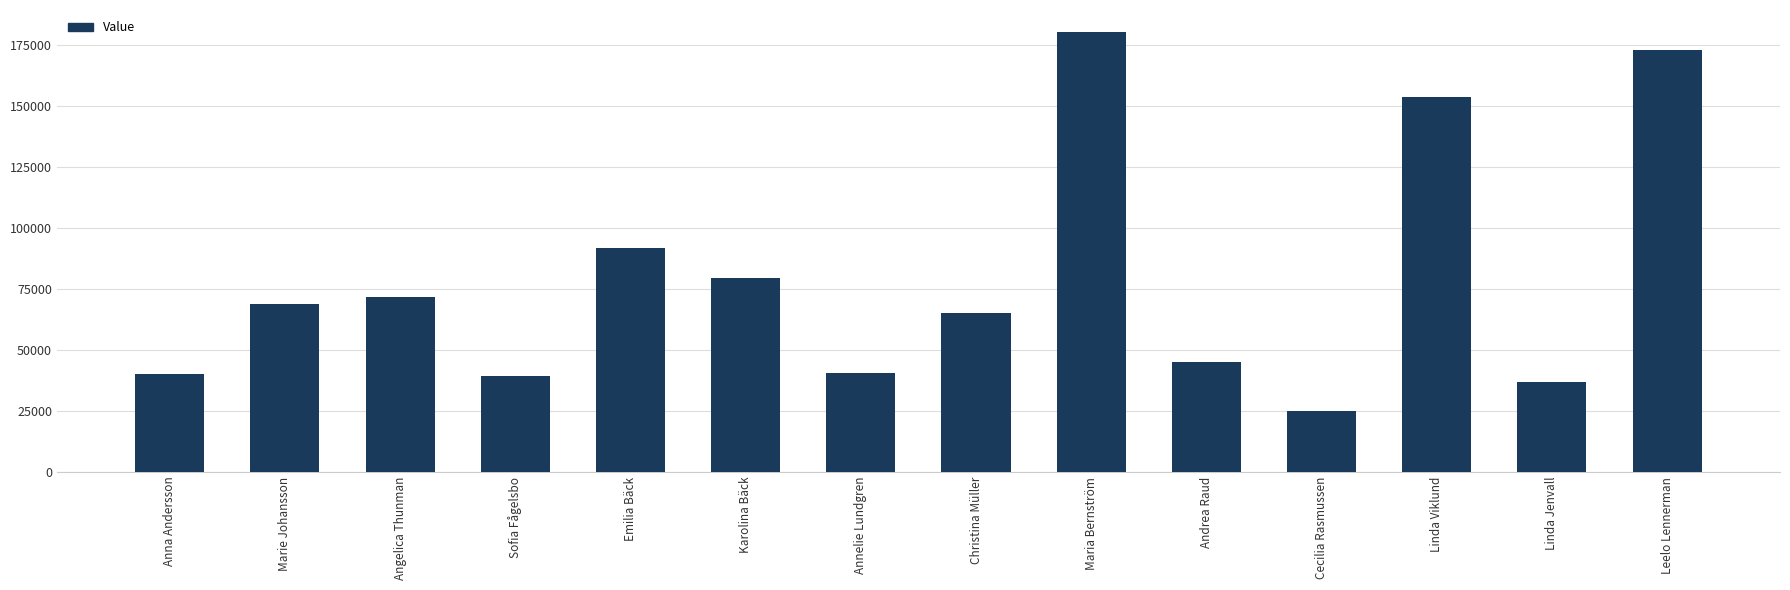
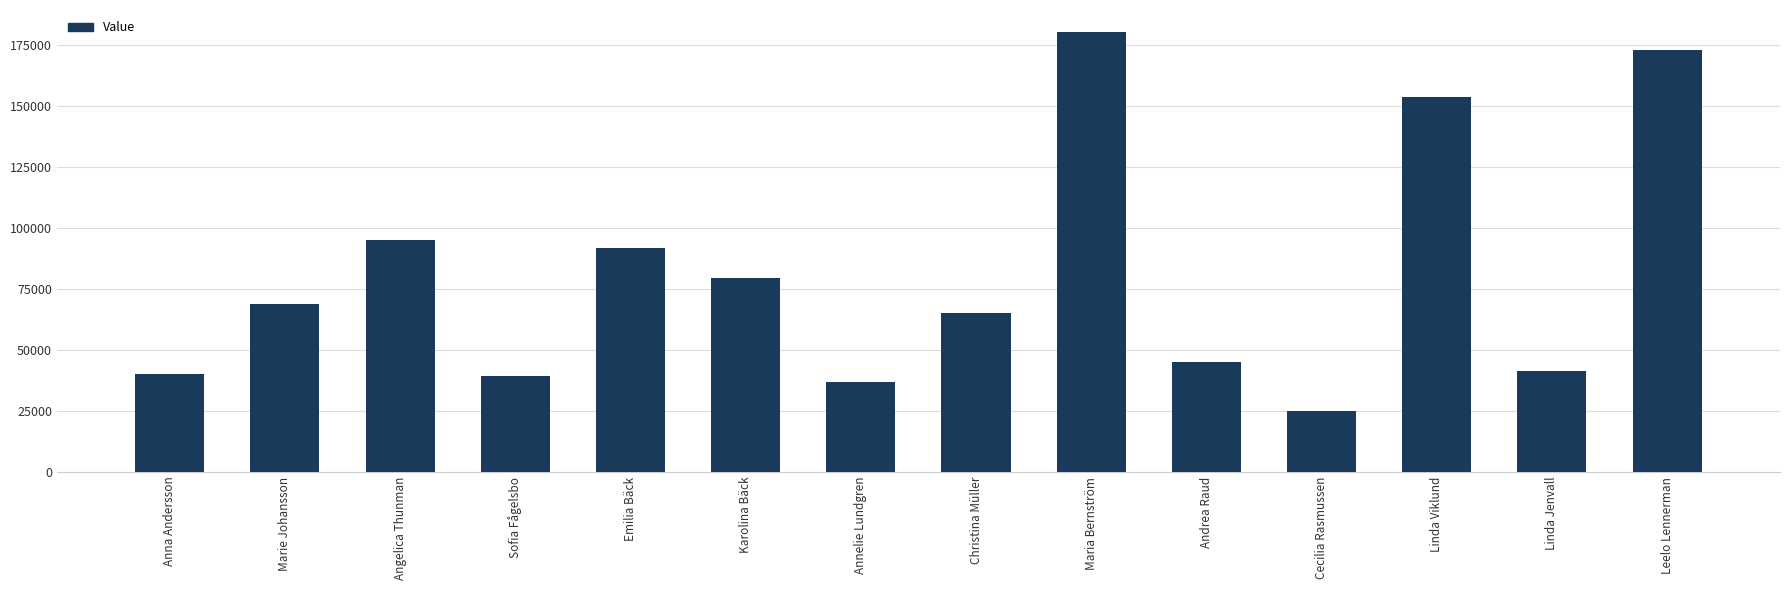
Angelica Thunman: 72000 -> 95000
Annelie Lundgren: 41000 -> 37000
Linda Jenvall: 37000 -> 41000
